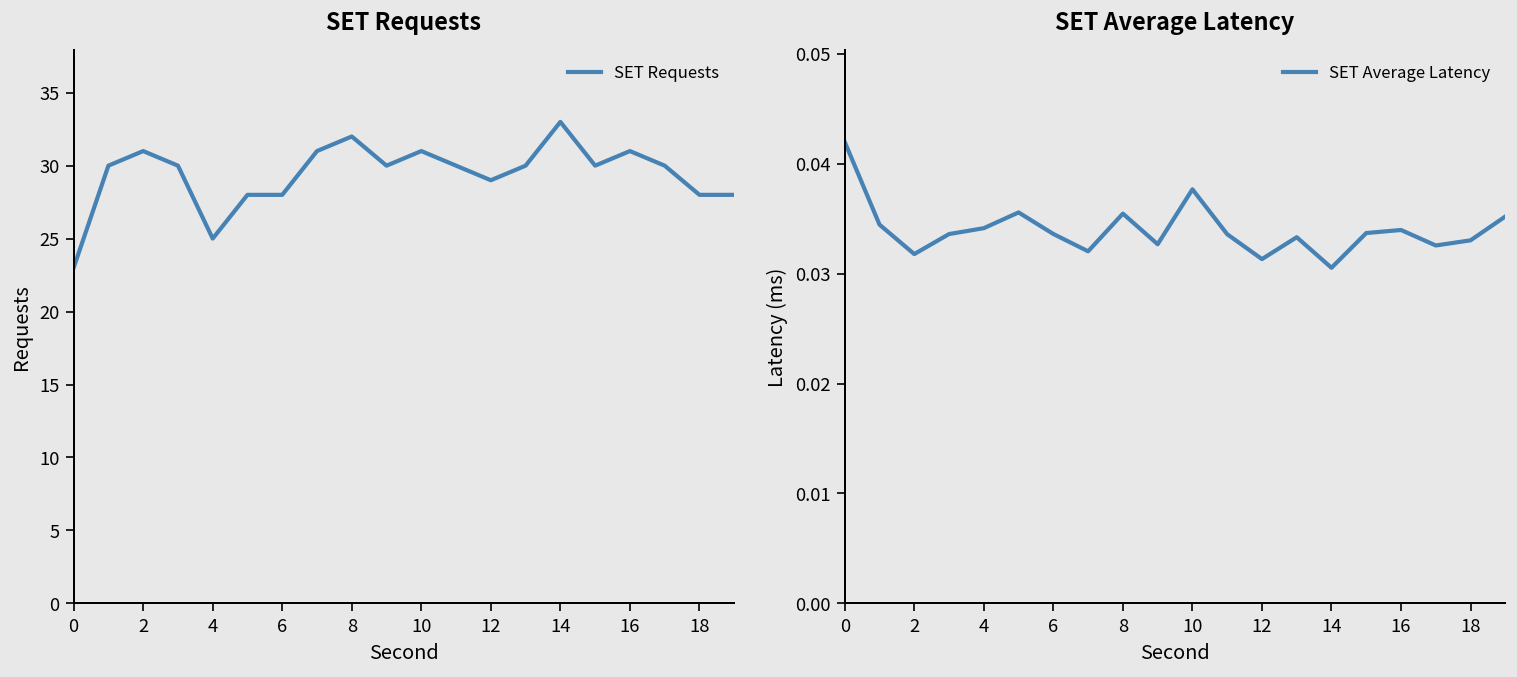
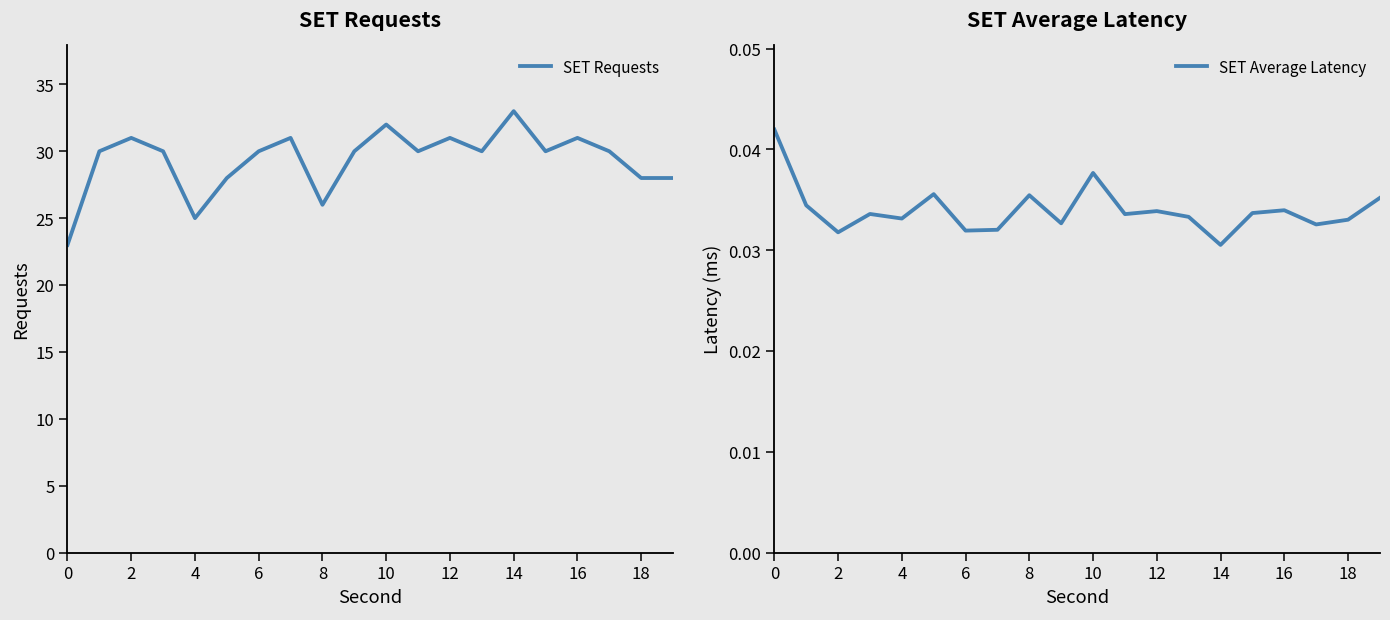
SET Requests, 6: 28 -> 30
SET Requests, 8: 32 -> 26
SET Requests, 10: 31 -> 32
SET Requests, 12: 29 -> 31
SET Average Latency, 4: 0.034 -> 0.033
SET Average Latency, 6: 0.034 -> 0.032
SET Average Latency, 12: 0.031 -> 0.034
